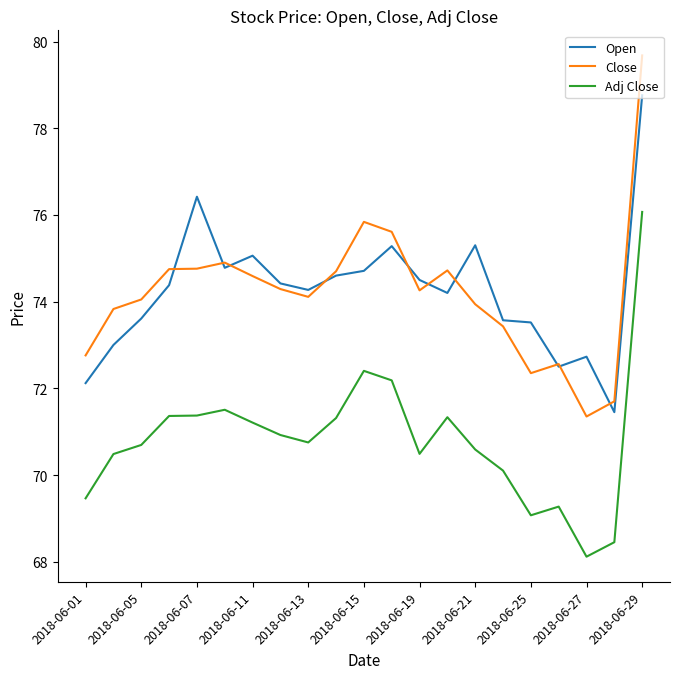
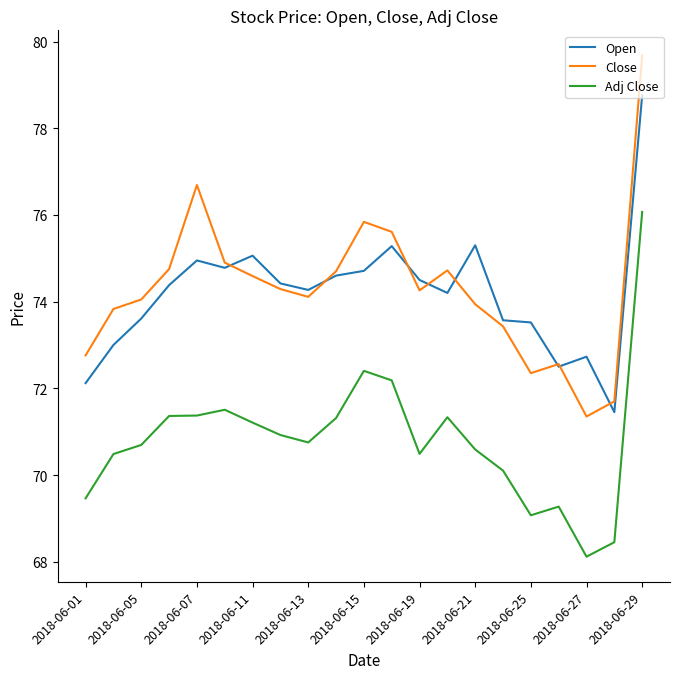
Open, 2018-06-07: 76.4 -> 75.0
Close, 2018-06-07: 74.8 -> 76.7
